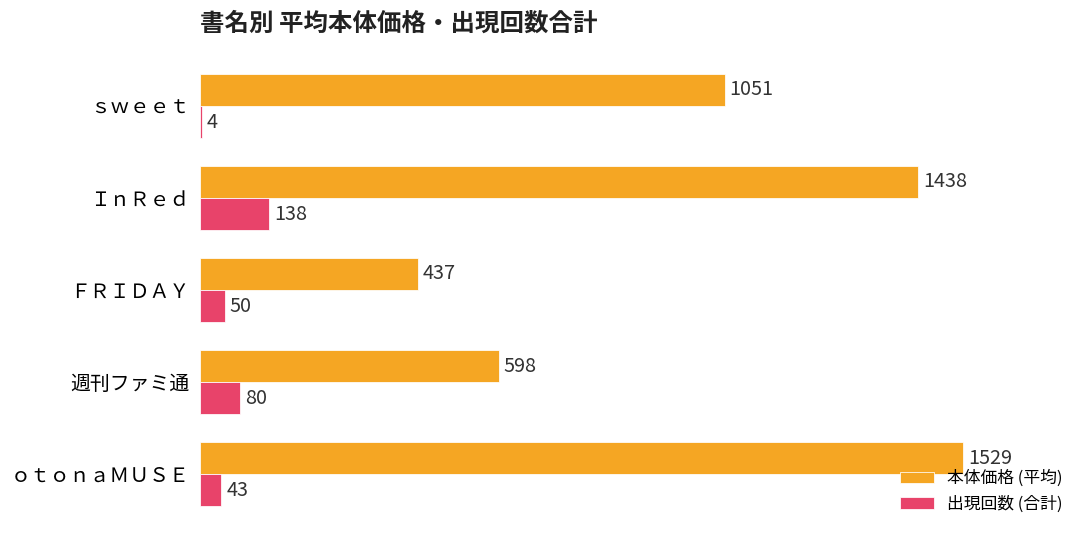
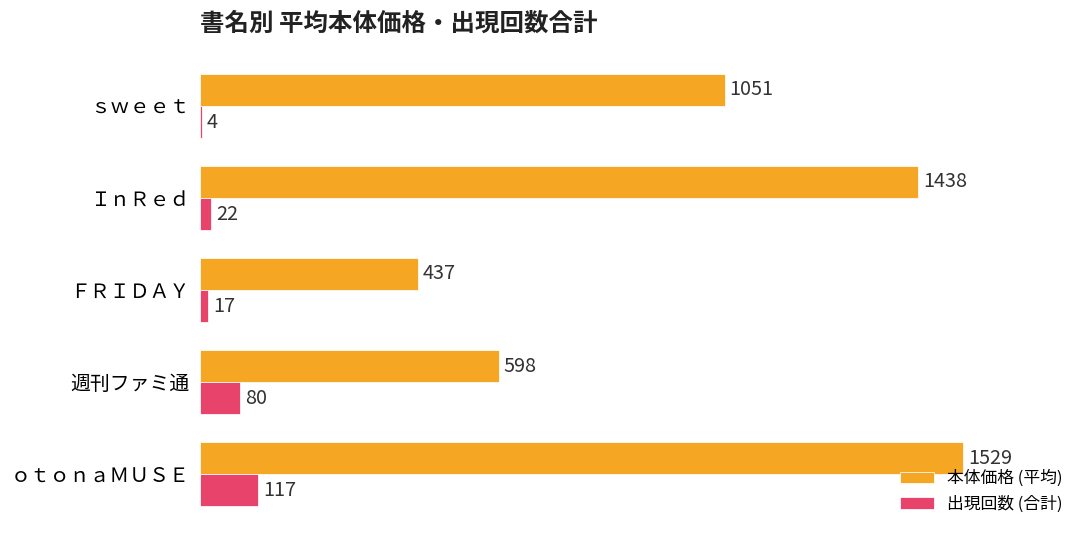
出現回数 (合計), ＩｎＲｅｄ: 138 -> 22
出現回数 (合計), ＦＲＩＤＡＹ: 50 -> 17
出現回数 (合計), ｏｔｏｎａＭＵＳＥ: 43 -> 117
